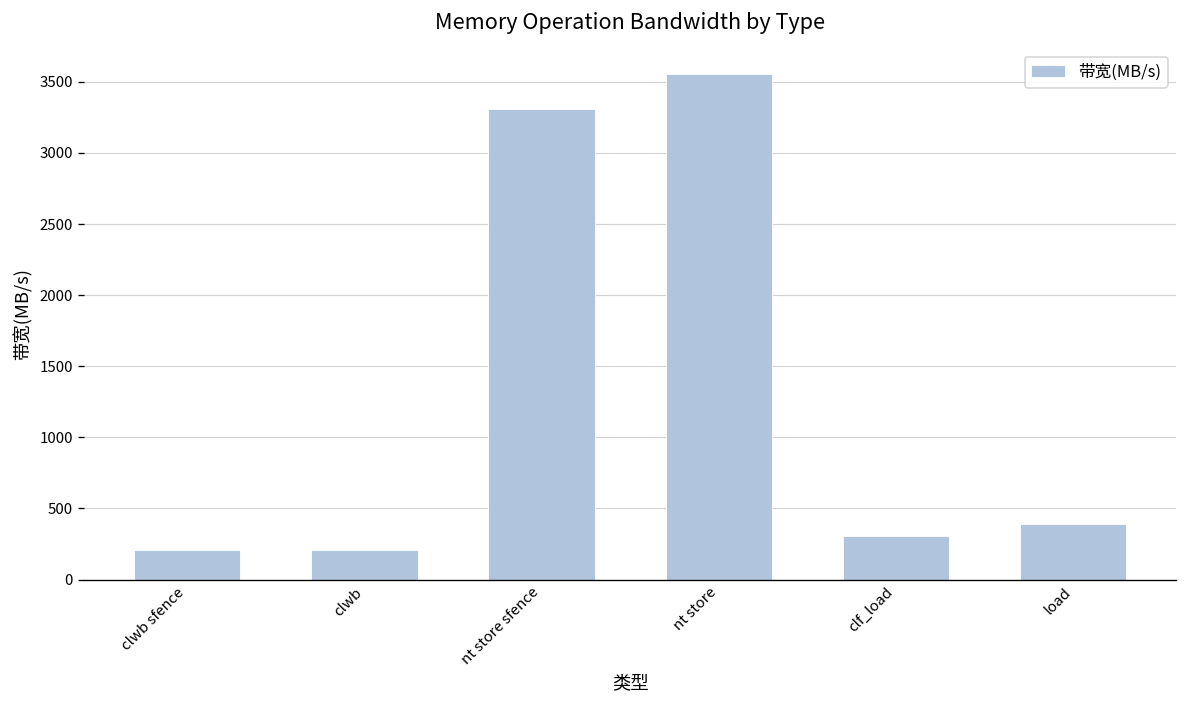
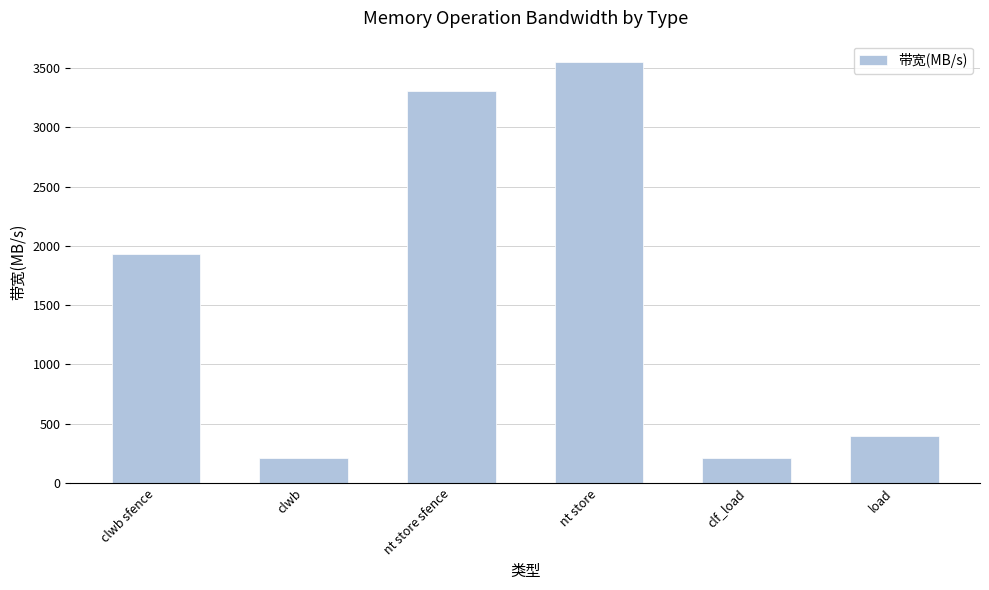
clwb sfence: 210 -> 1930
clf_load: 300 -> 210
